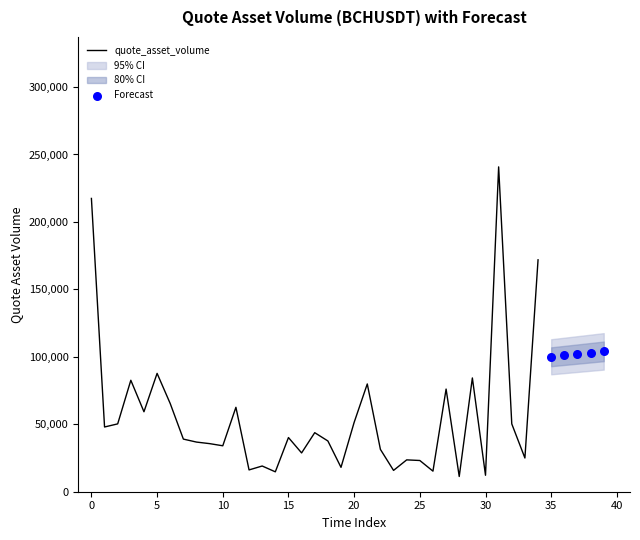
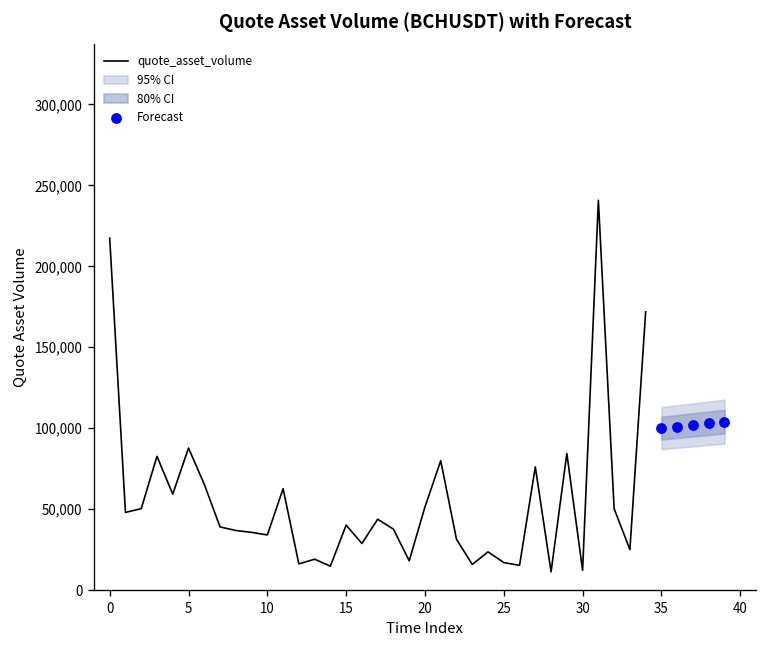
quote_asset_volume, 25: 23,000 -> 17,000
